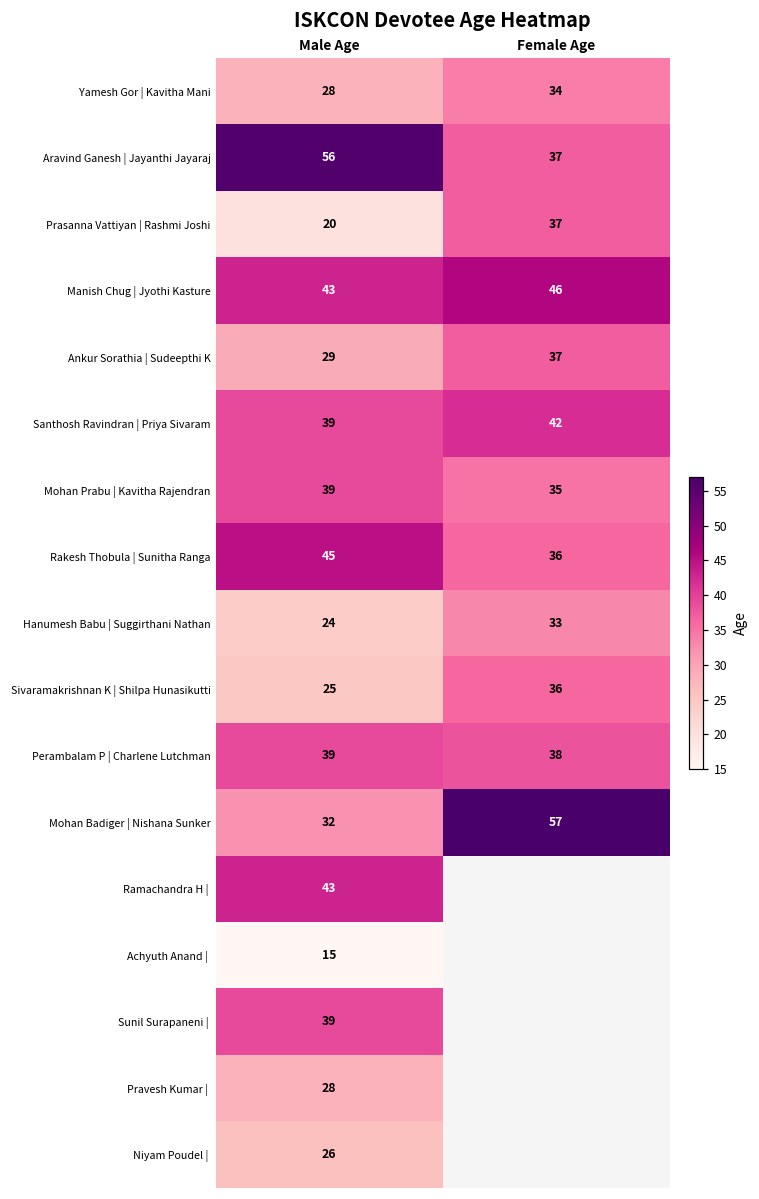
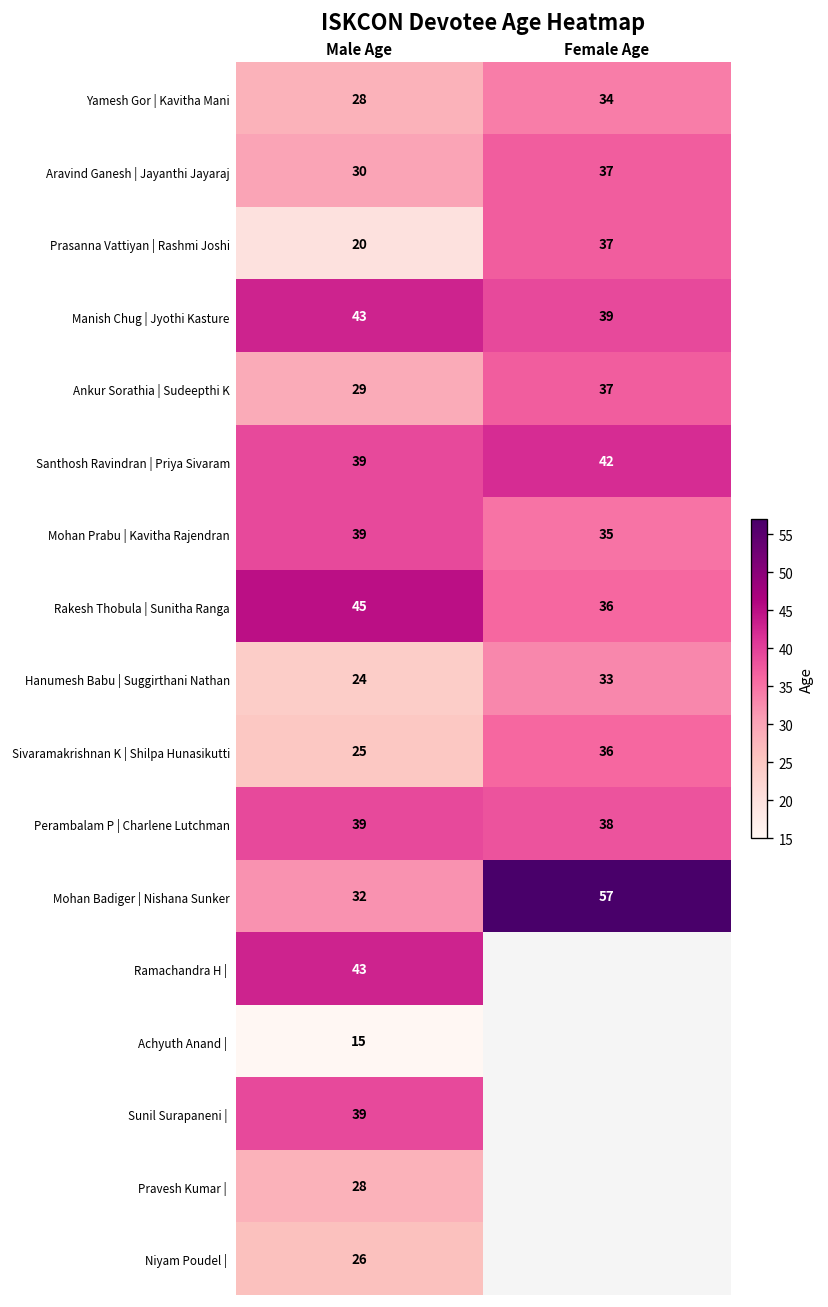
Aravind Ganesh | Jayanthi Jayaraj, Male Age: 56 -> 30
Manish Chug | Jyothi Kasture, Female Age: 46 -> 39
